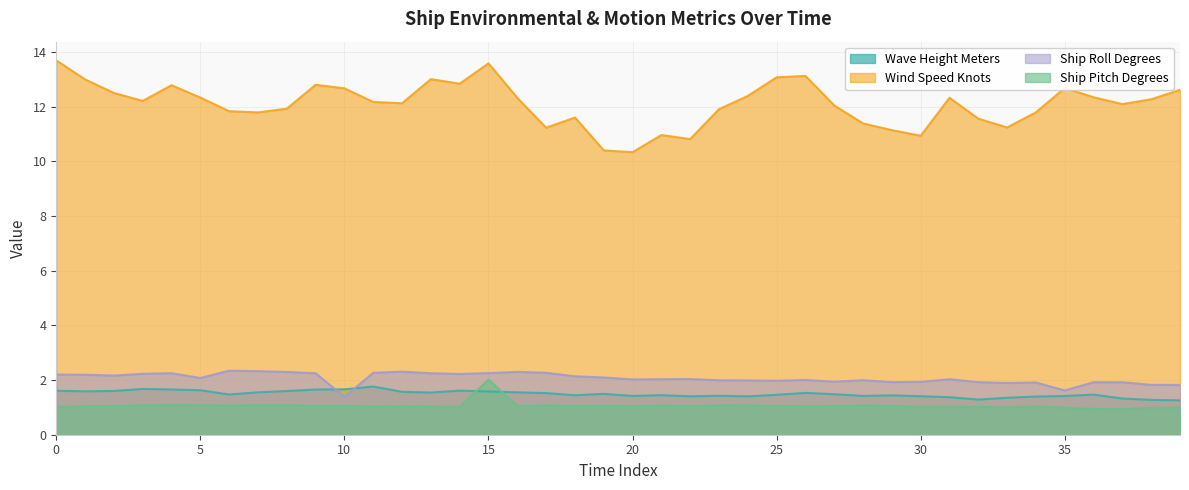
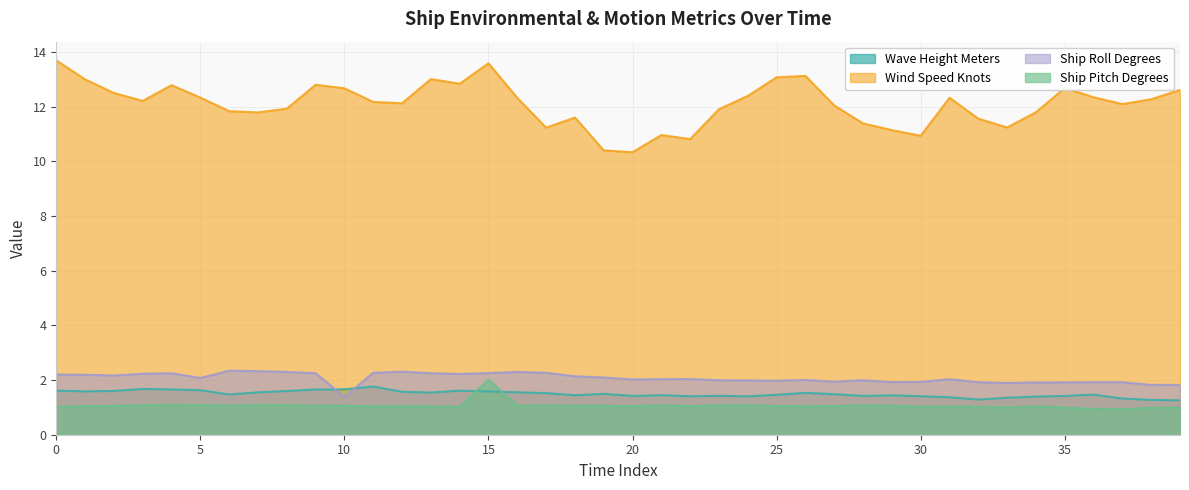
Ship Roll Degrees, 35: 1.6 -> 1.9
